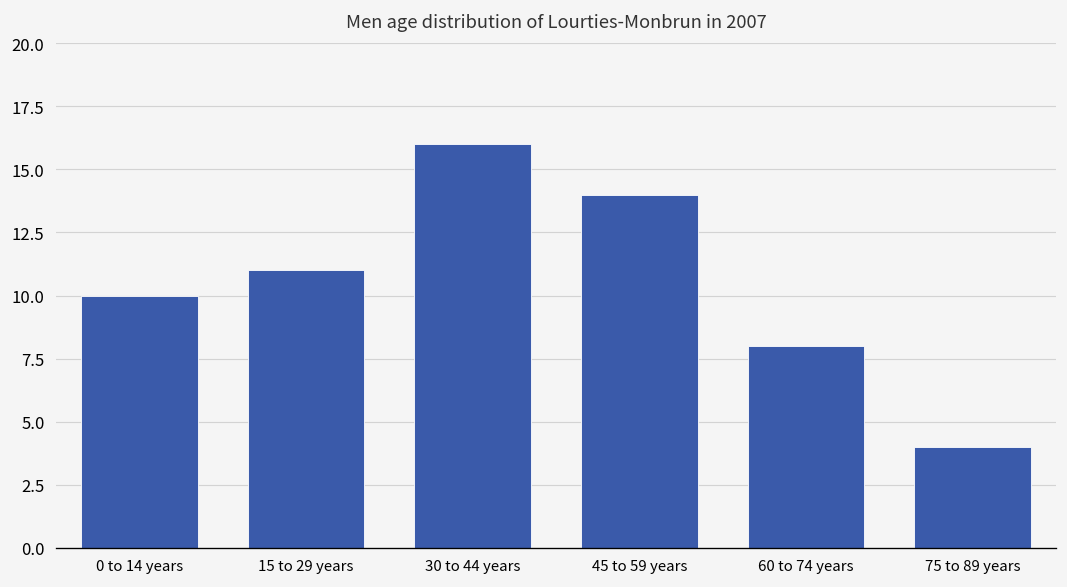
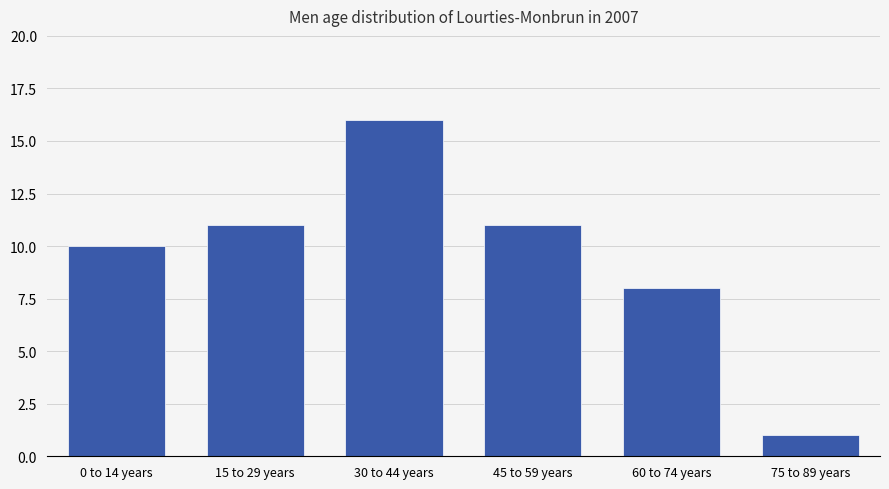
45 to 59 years: 14 -> 11
75 to 89 years: 4 -> 1
